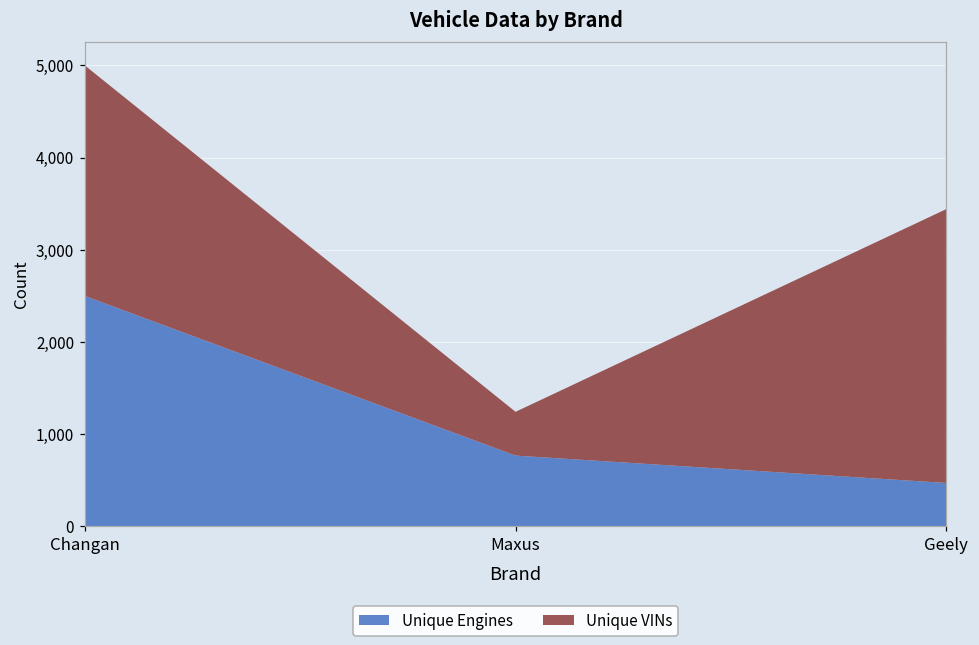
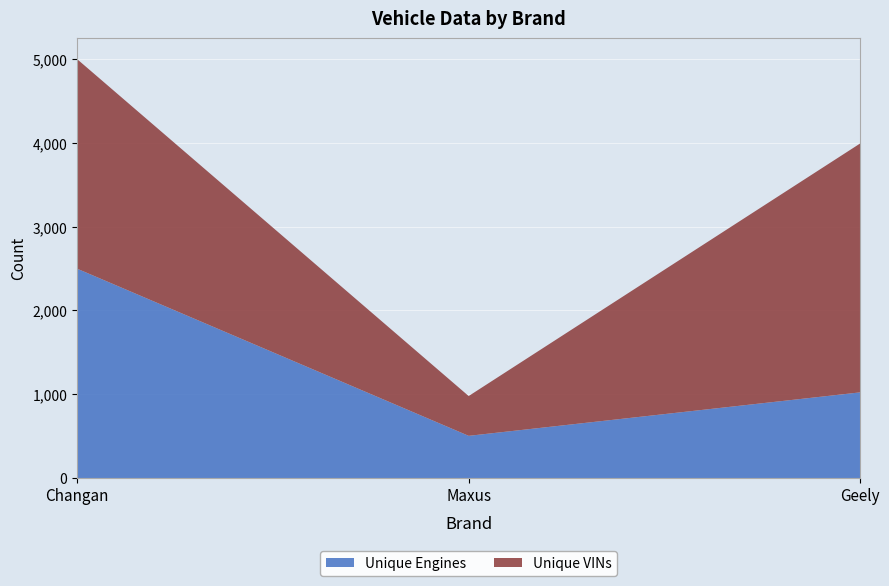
Unique Engines, Maxus: 800 -> 500
Unique Engines, Geely: 500 -> 1,000
